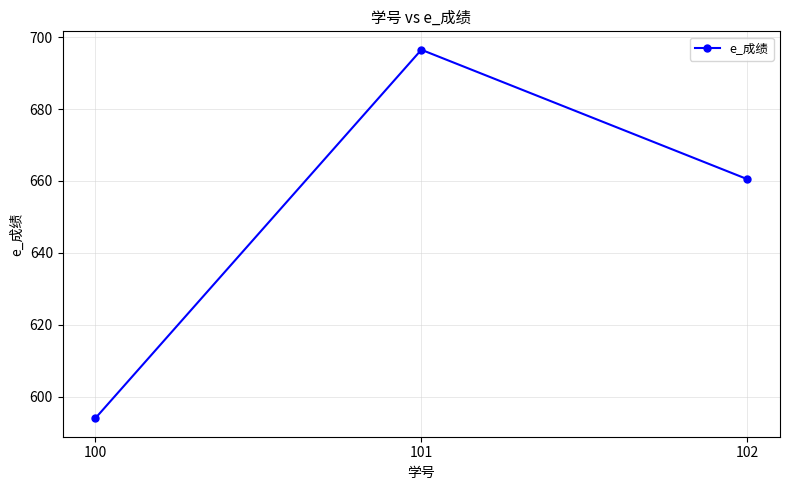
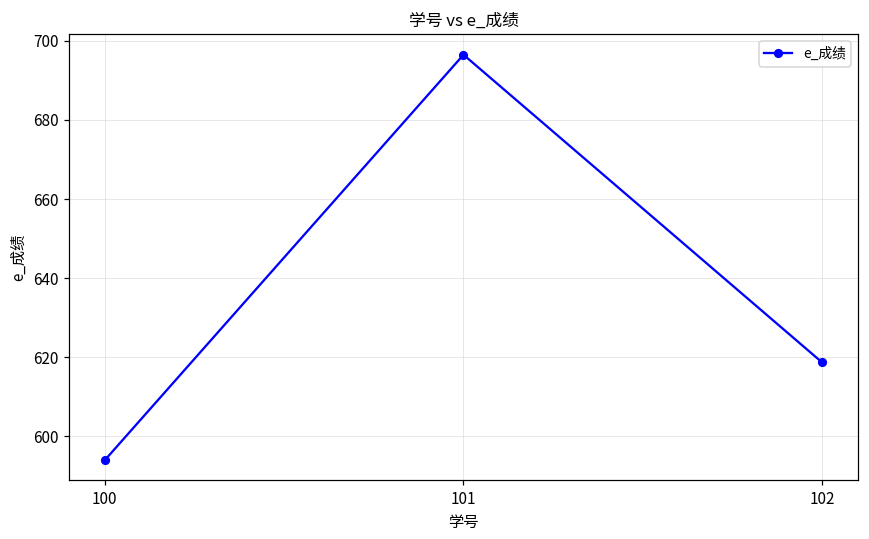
102: 661 -> 619
